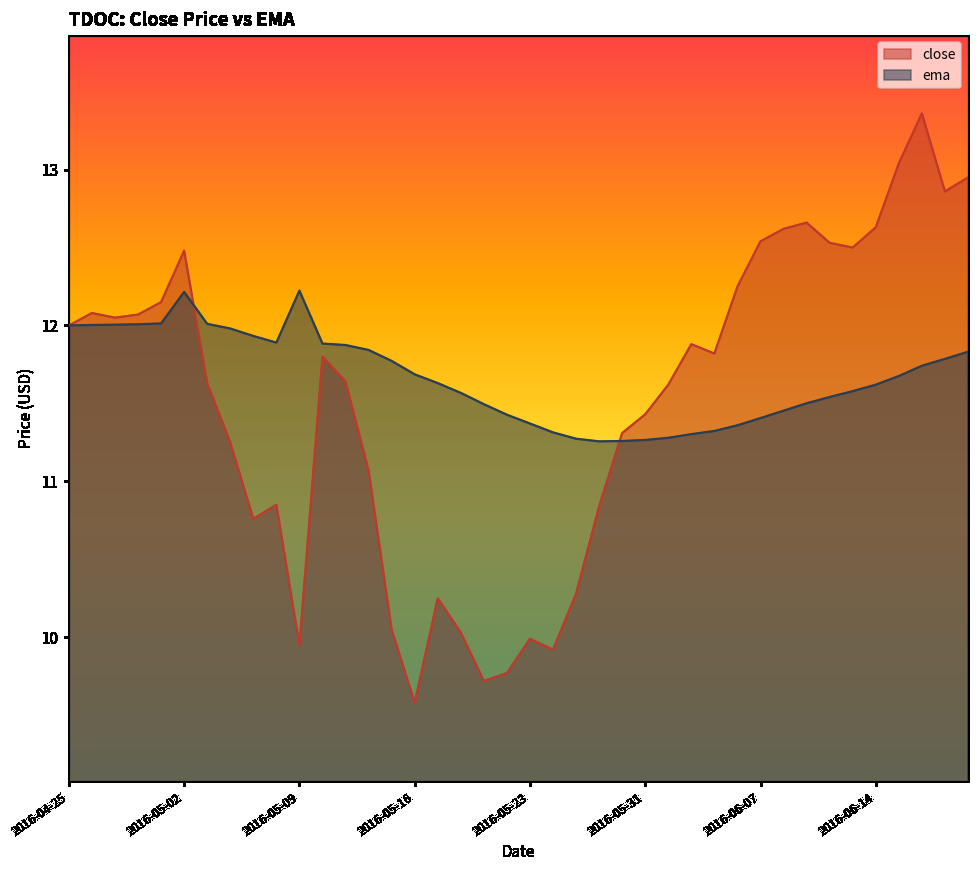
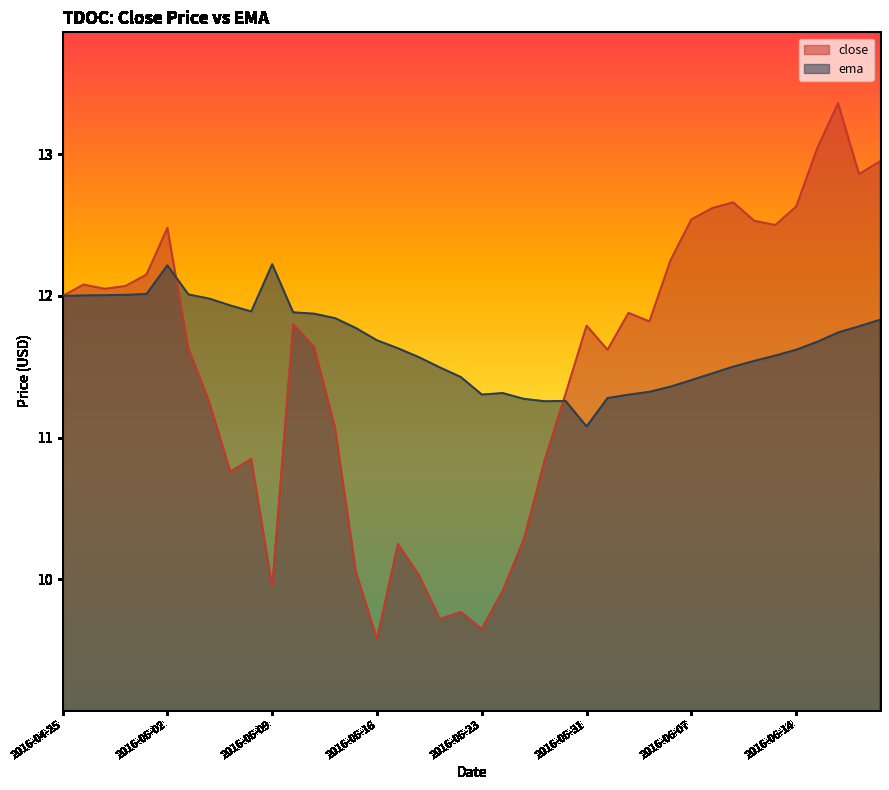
close, 2016-05-23: 9.99 -> 9.65
ema, 2016-05-23: 11.37 -> 11.30
close, 2016-05-31: 11.43 -> 11.79
ema, 2016-05-31: 11.27 -> 11.08
